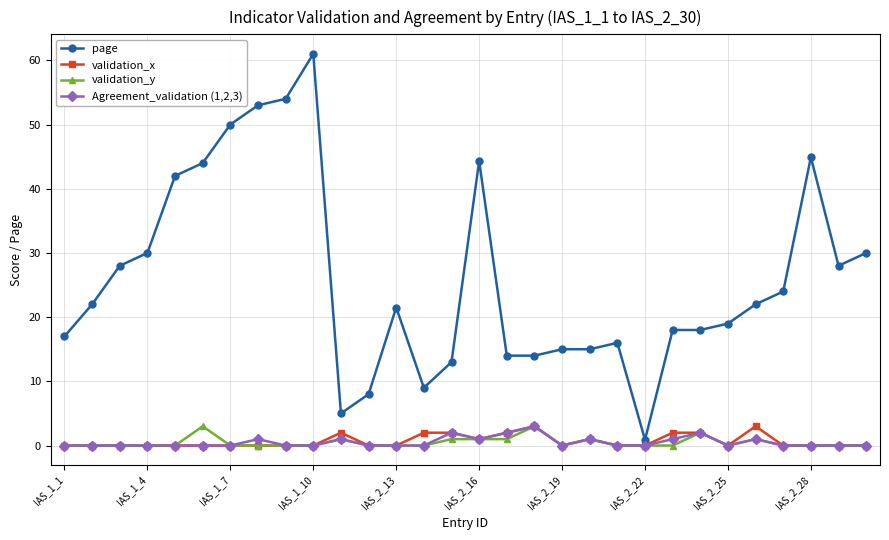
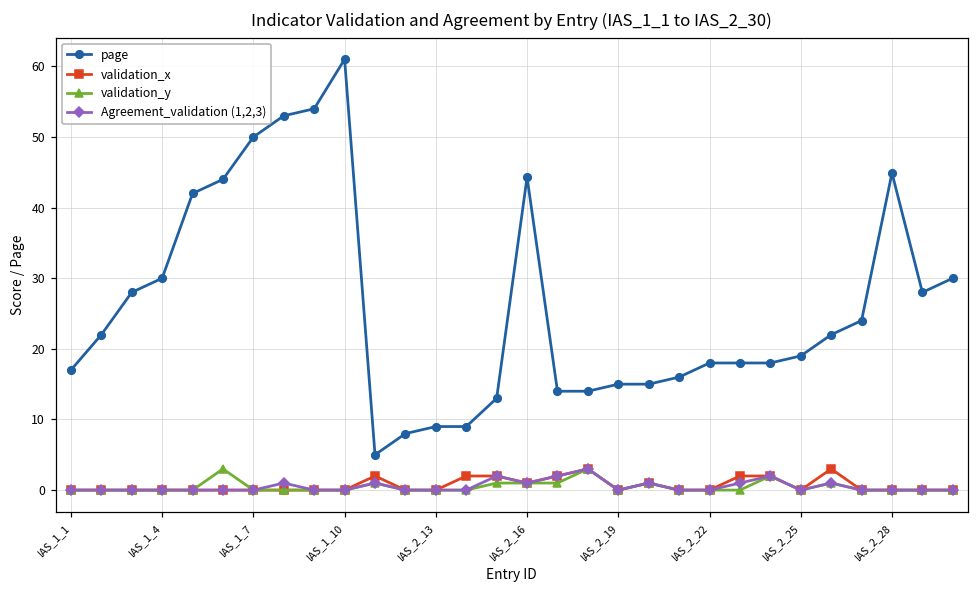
page, IAS_2_13: 22 -> 9
page, IAS_2_22: 1 -> 18
